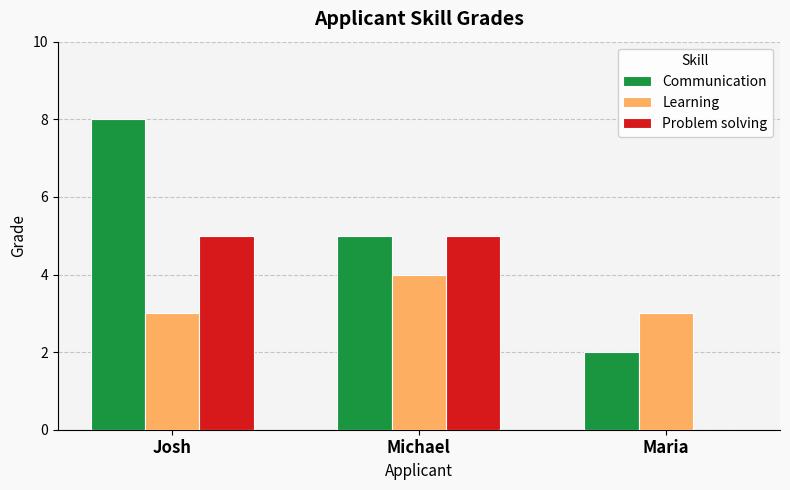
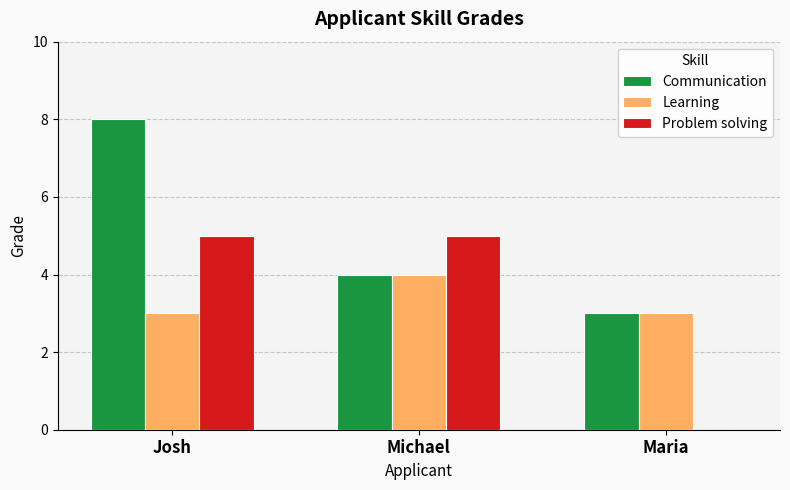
Communication, Michael: 5 -> 4
Communication, Maria: 2 -> 3
